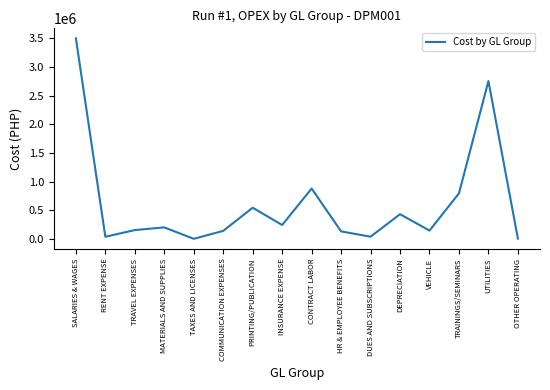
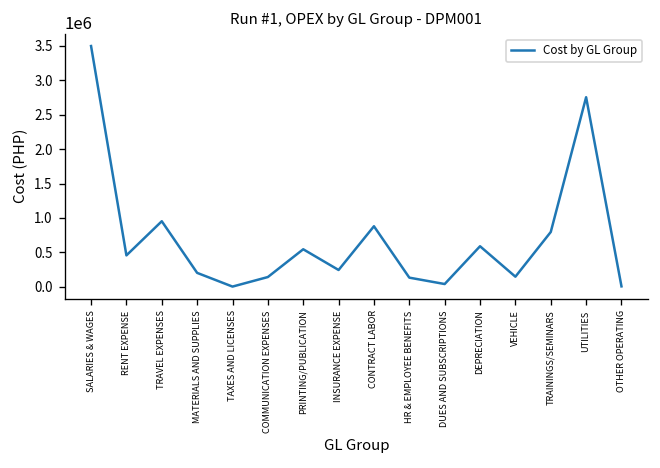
RENT EXPENSE: 0 -> 500000
TRAVEL EXPENSES: 200000 -> 1000000
DEPRECIATION: 400000 -> 600000
